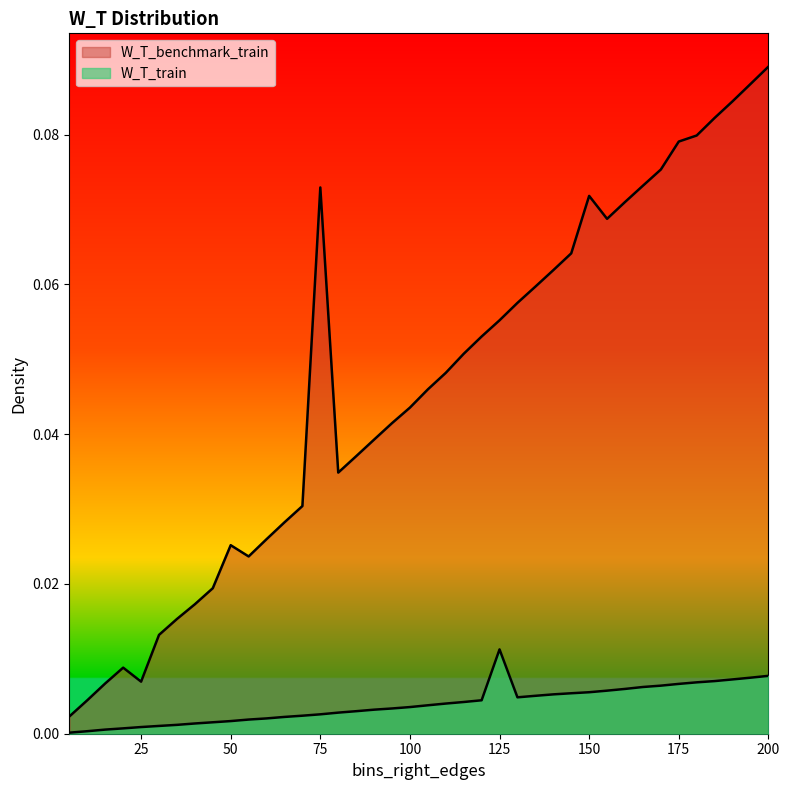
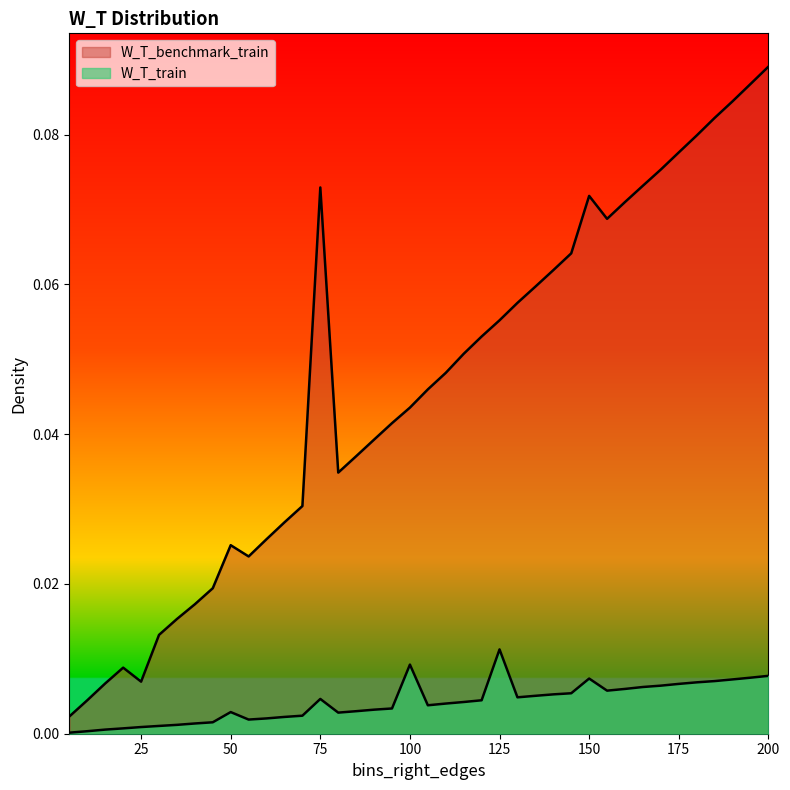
W_T_train, 50: 0.002 -> 0.003
W_T_train, 75: 0.003 -> 0.005
W_T_train, 100: 0.004 -> 0.009
W_T_train, 150: 0.006 -> 0.007
W_T_benchmark_train, 175: 0.079 -> 0.078
